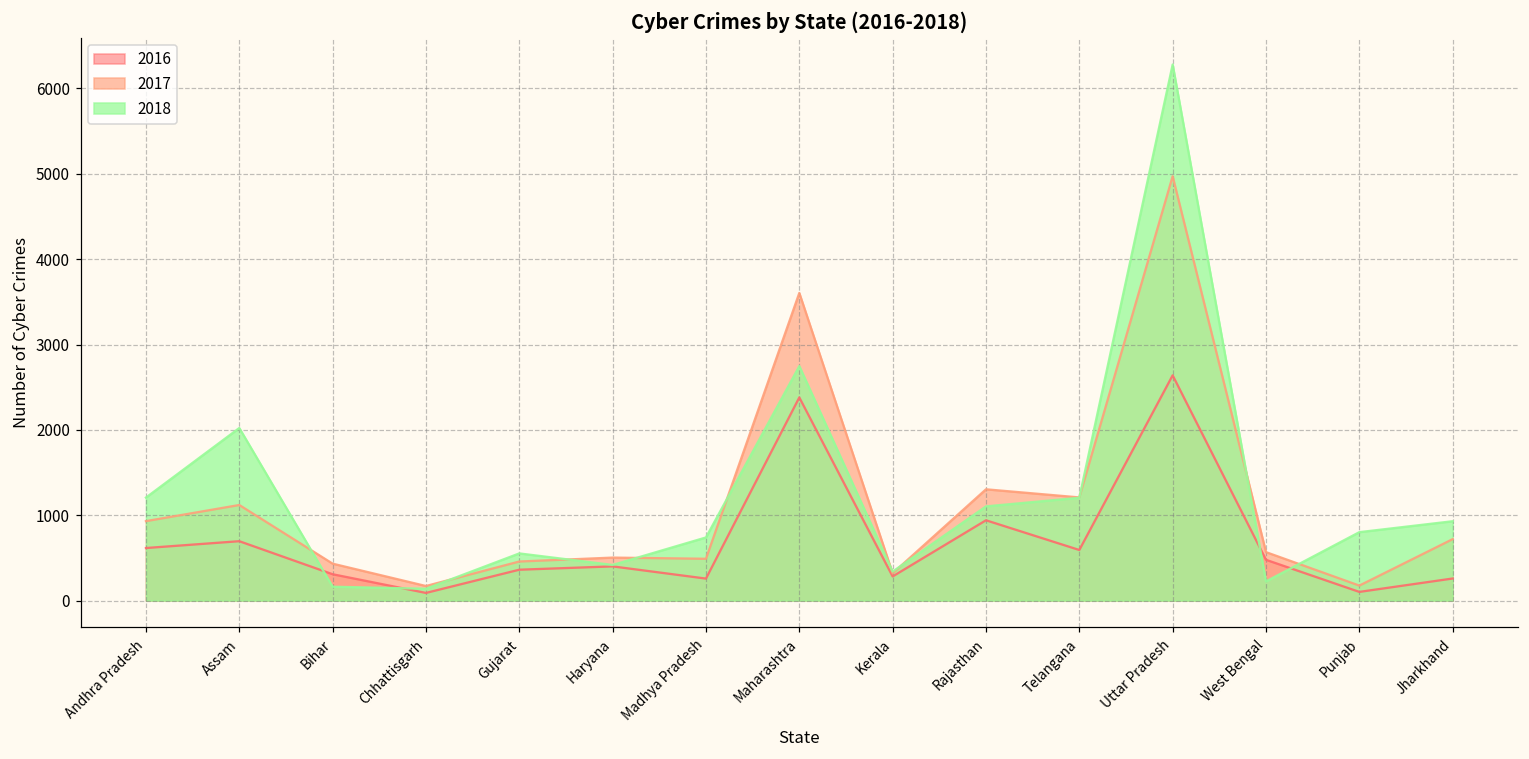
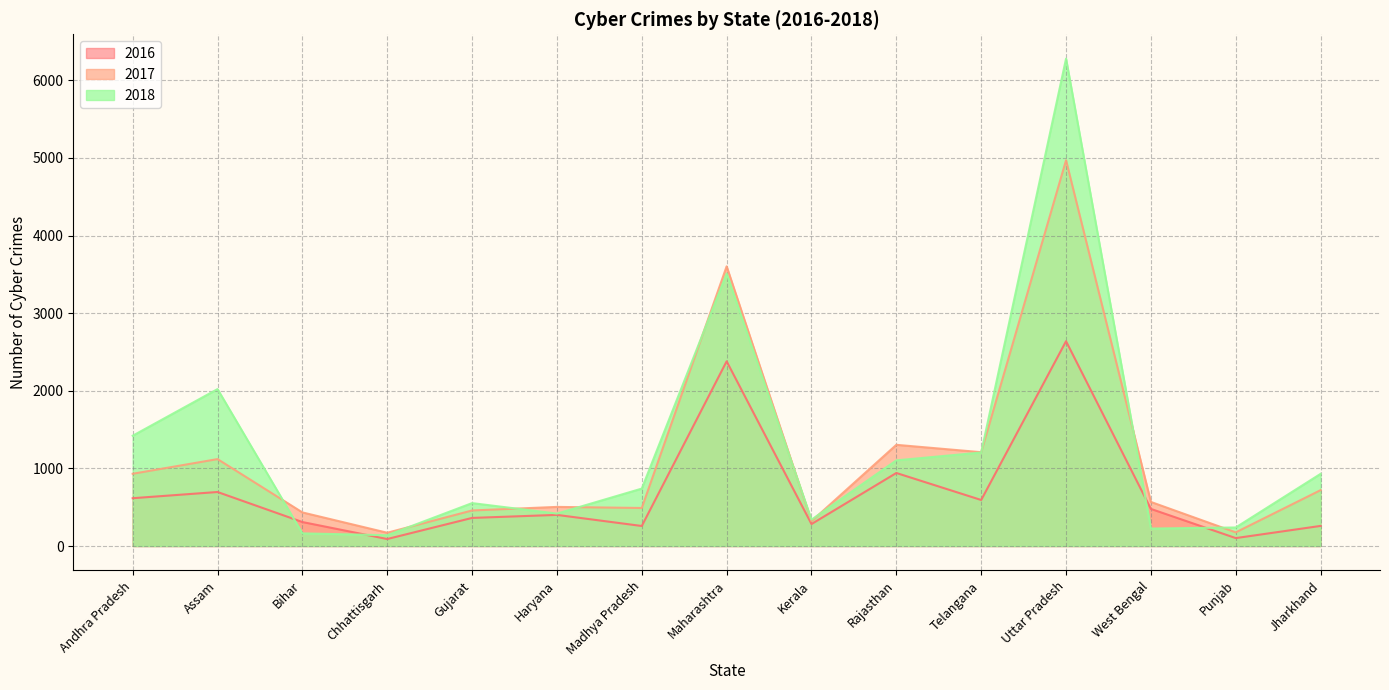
2018, Andhra Pradesh: 1200 -> 1400
2018, Maharashtra: 2700 -> 3500
2018, Punjab: 800 -> 200
